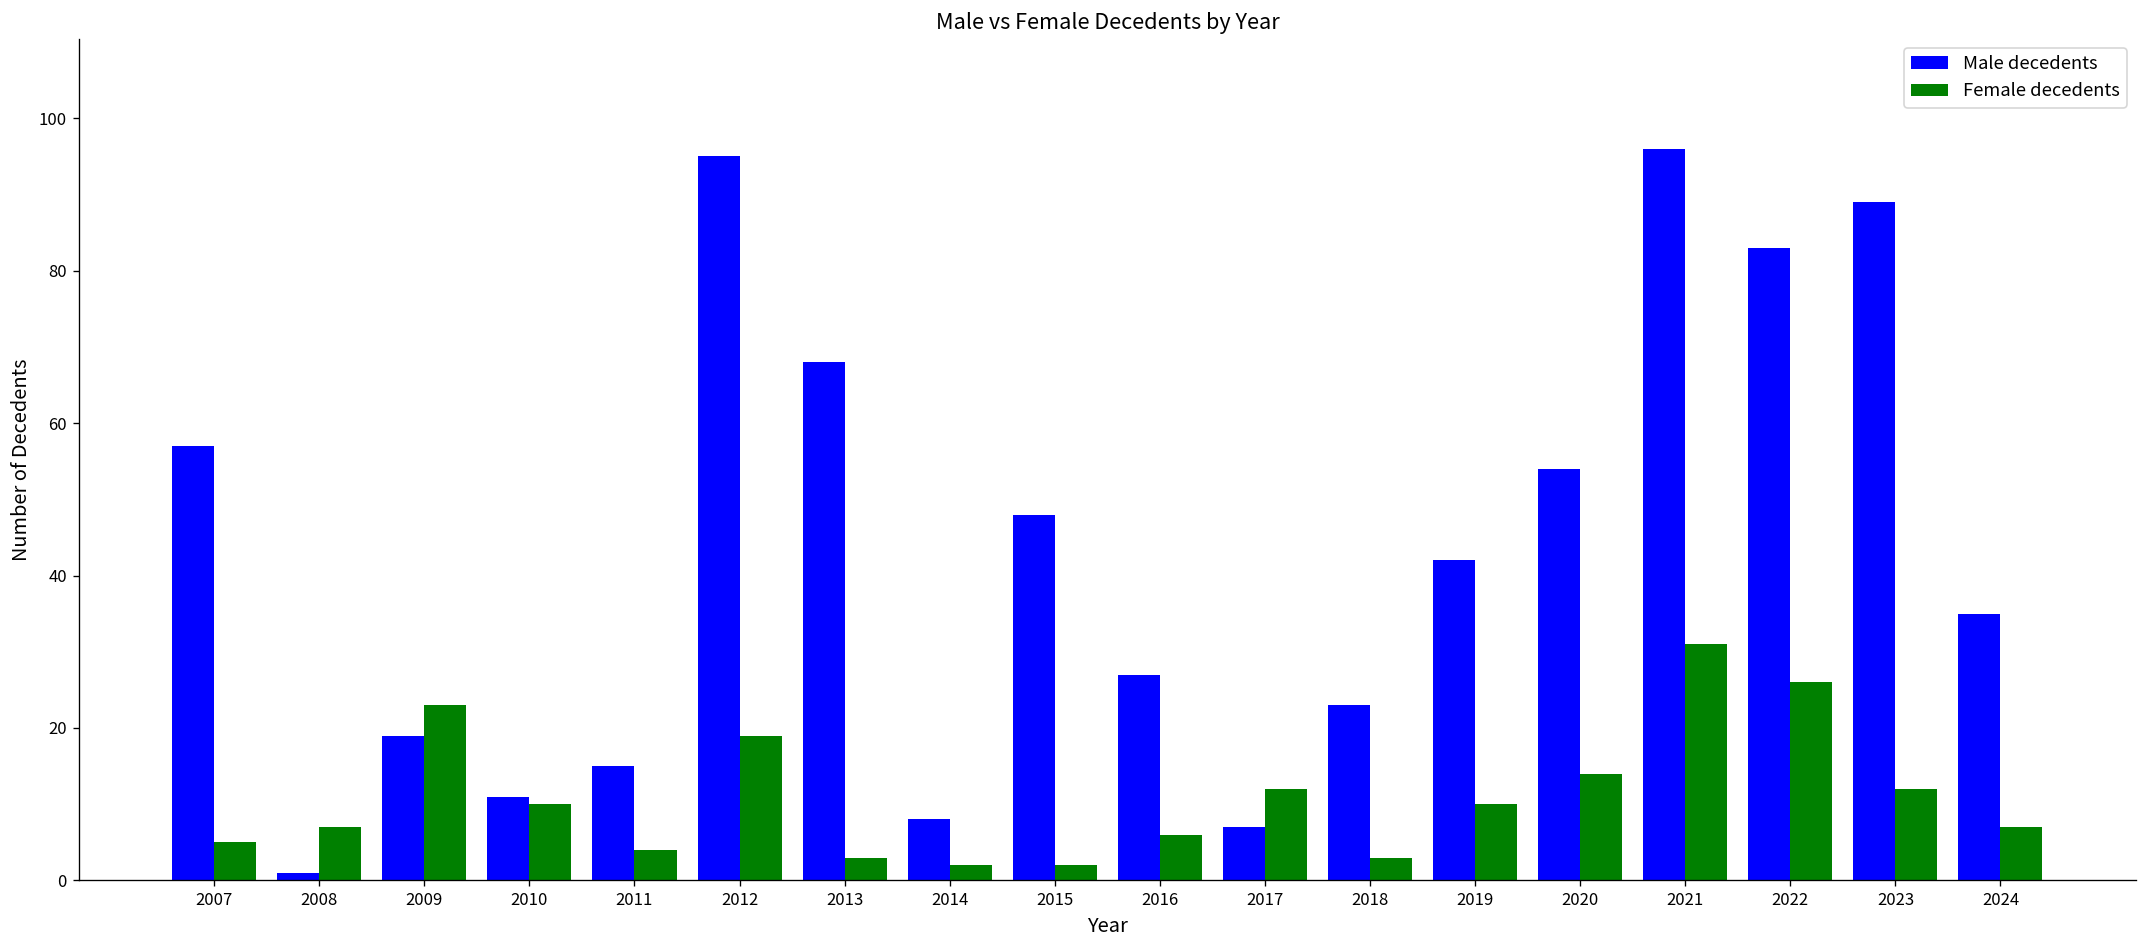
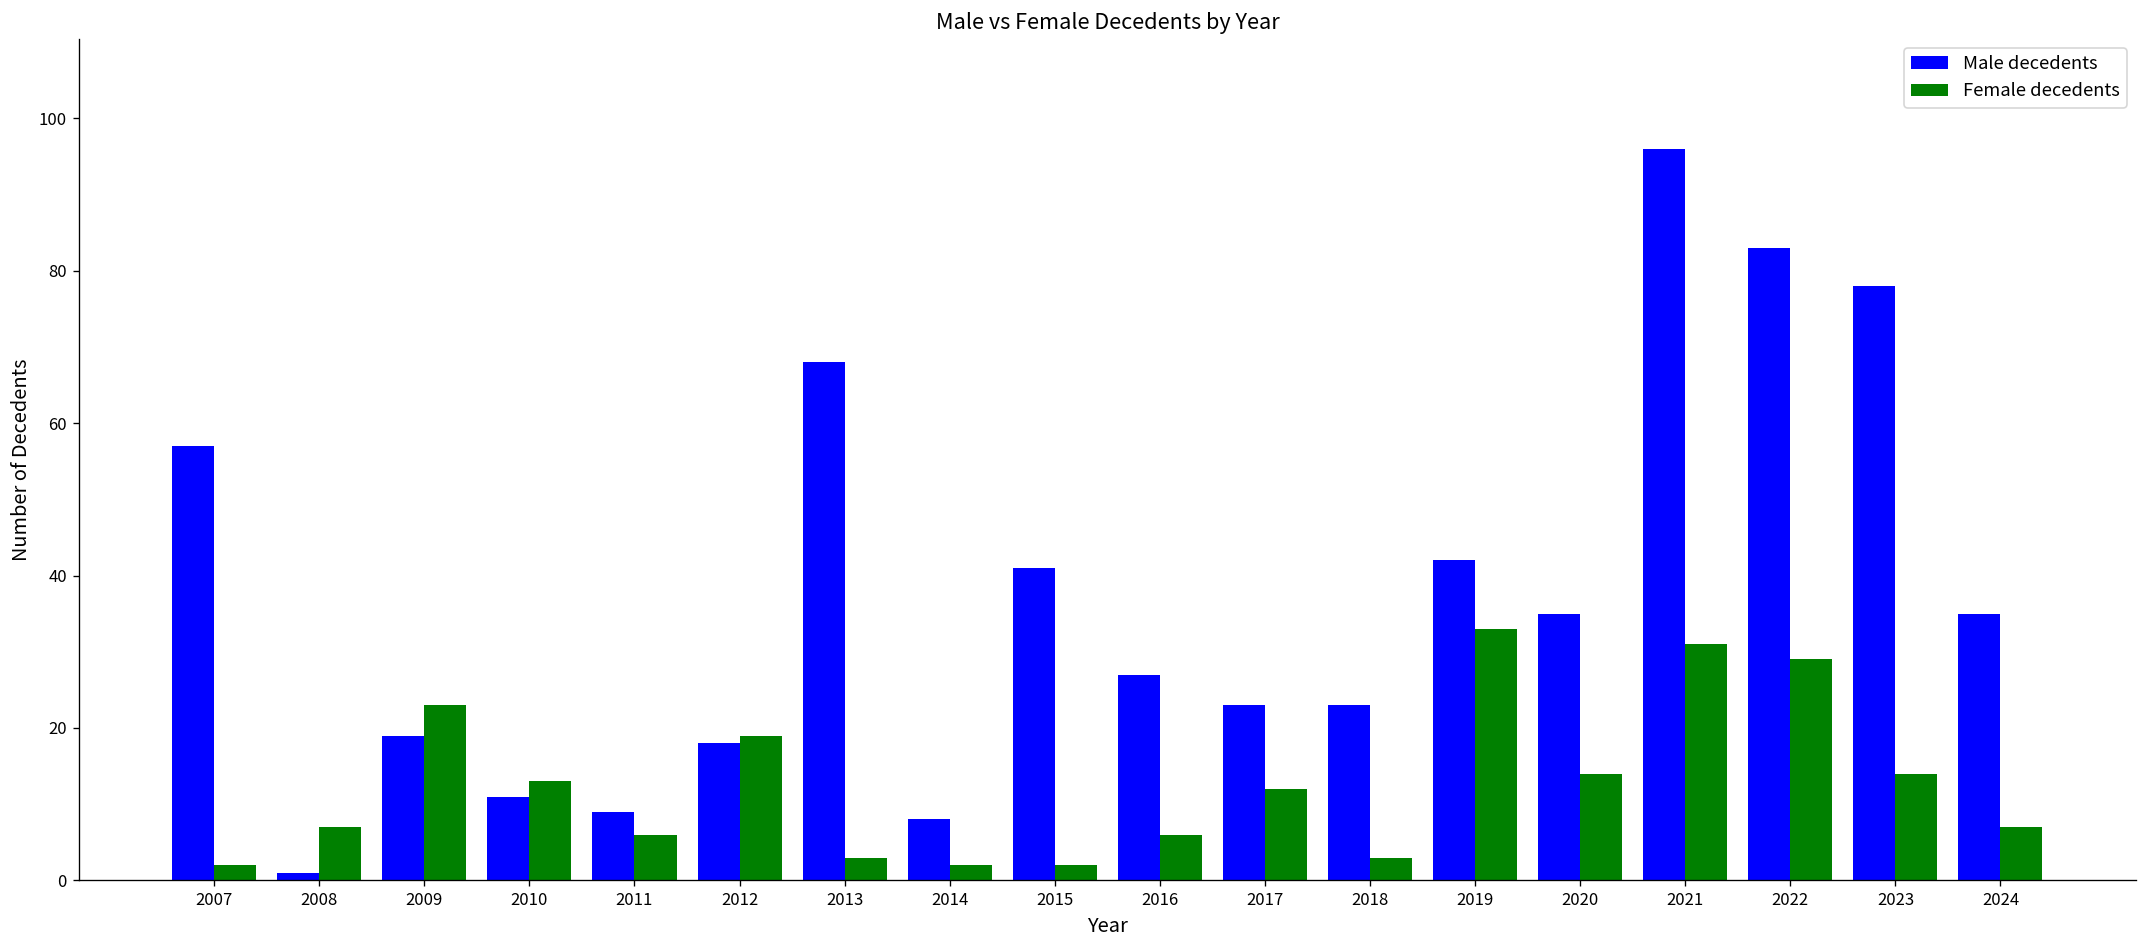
Female decedents, 2007: 5 -> 2
Female decedents, 2010: 10 -> 13
Male decedents, 2011: 15 -> 9
Female decedents, 2011: 4 -> 6
Male decedents, 2012: 95 -> 18
Male decedents, 2015: 48 -> 41
Male decedents, 2017: 7 -> 23
Female decedents, 2019: 10 -> 33
Male decedents, 2020: 54 -> 35
Female decedents, 2022: 26 -> 29
Male decedents, 2023: 89 -> 78
Female decedents, 2023: 12 -> 14
